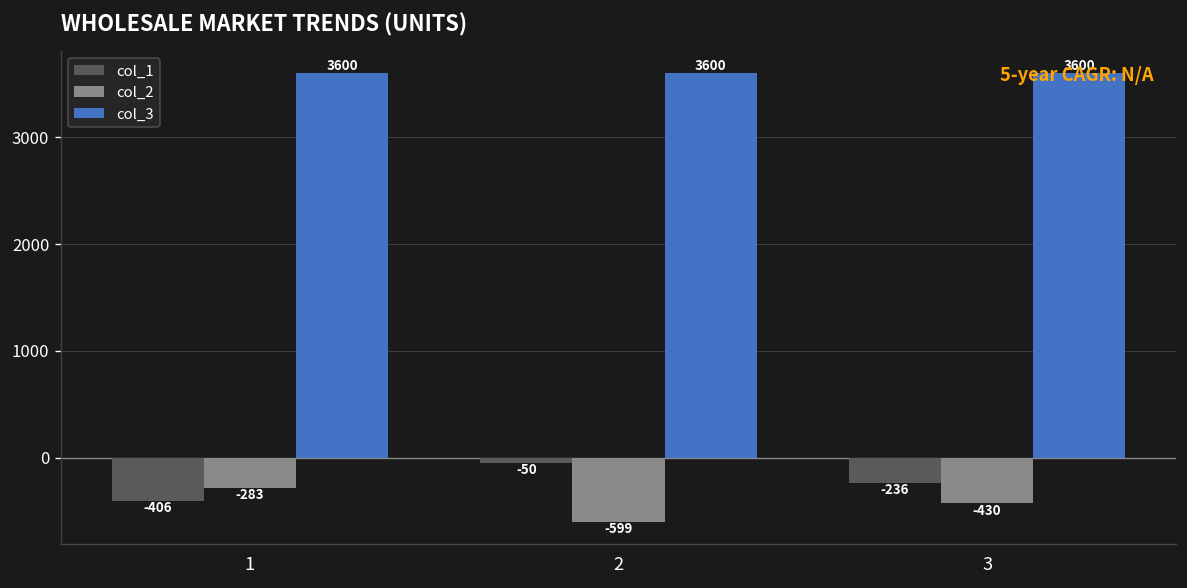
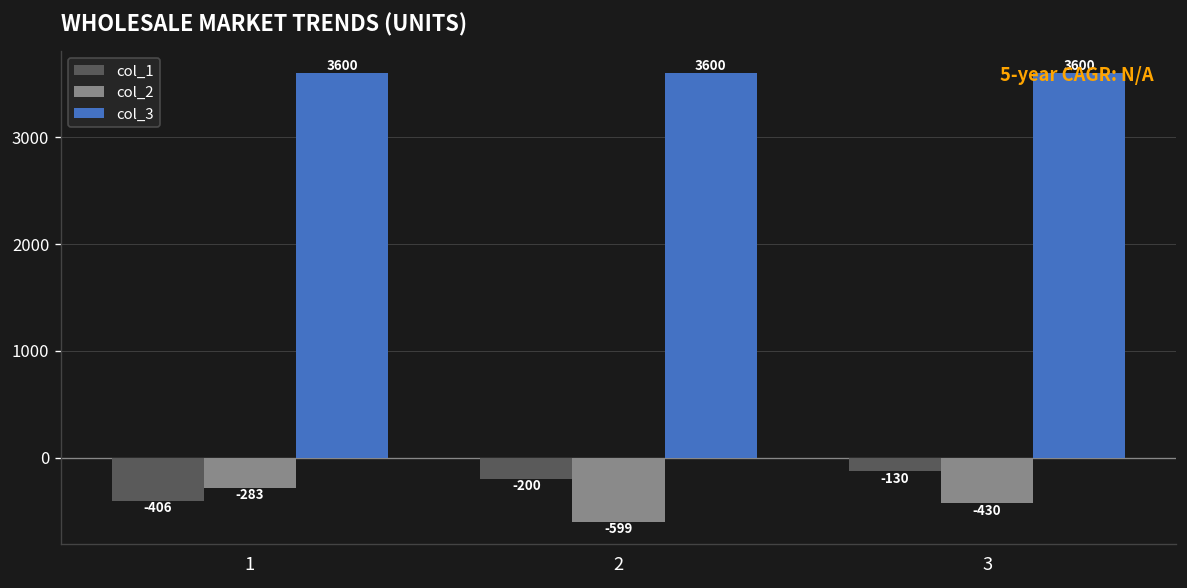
col_1, 2: -50 -> -200
col_1, 3: -236 -> -130
